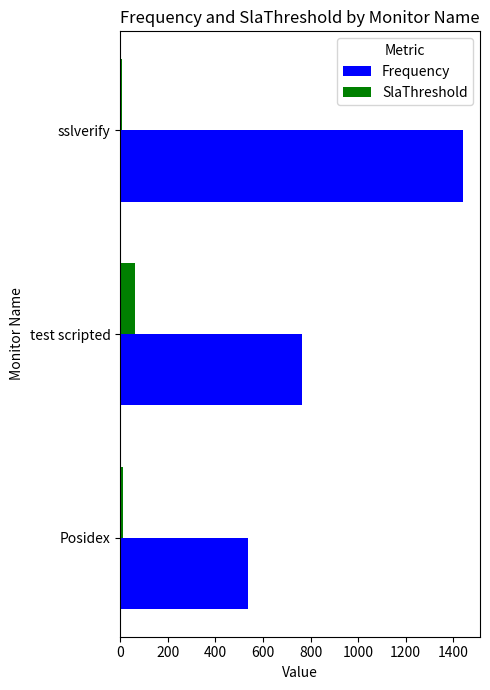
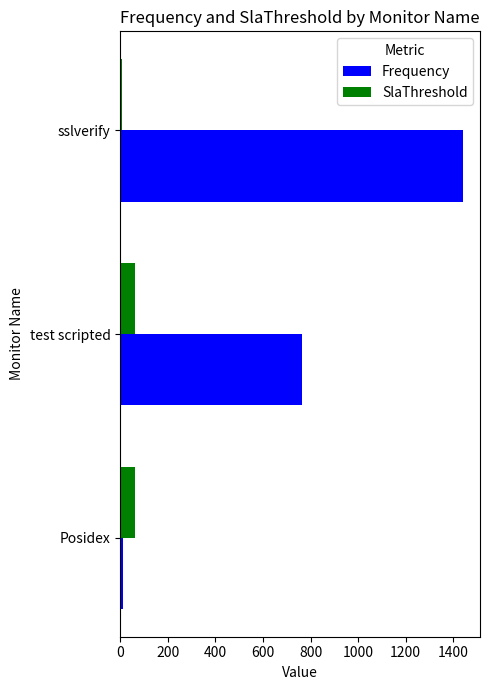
SlaThreshold, Posidex: 10 -> 60
Frequency, Posidex: 540 -> 10
